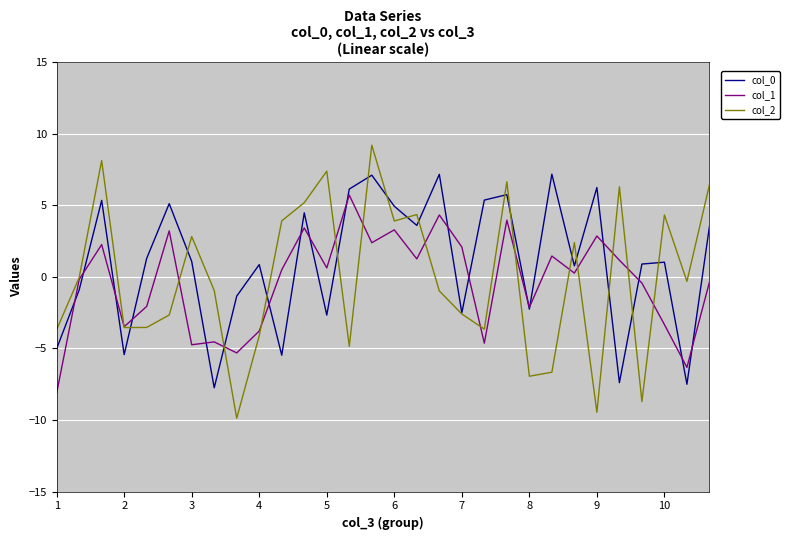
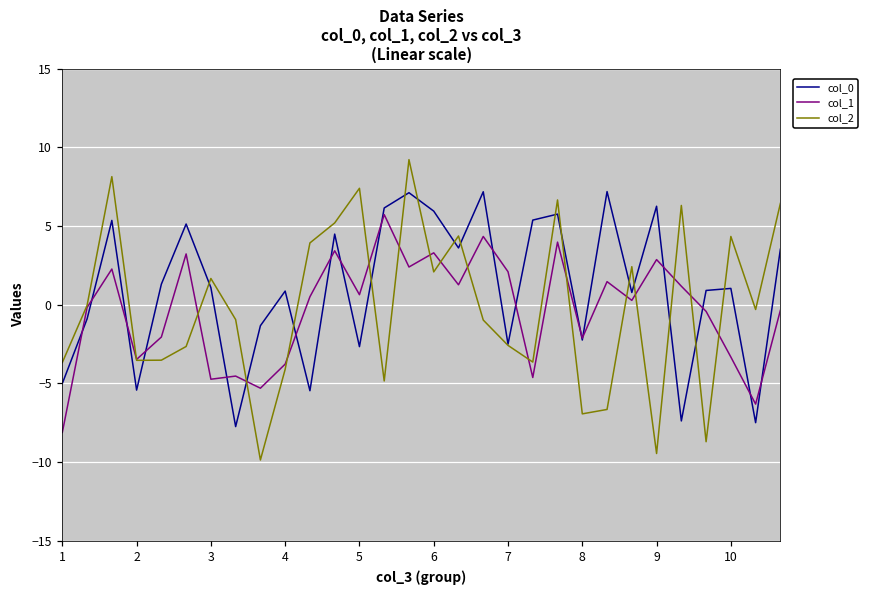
col_2, 3: 2.8 -> 1.7
col_0, 6: 4.9 -> 5.9
col_2, 6: 3.9 -> 2.1
